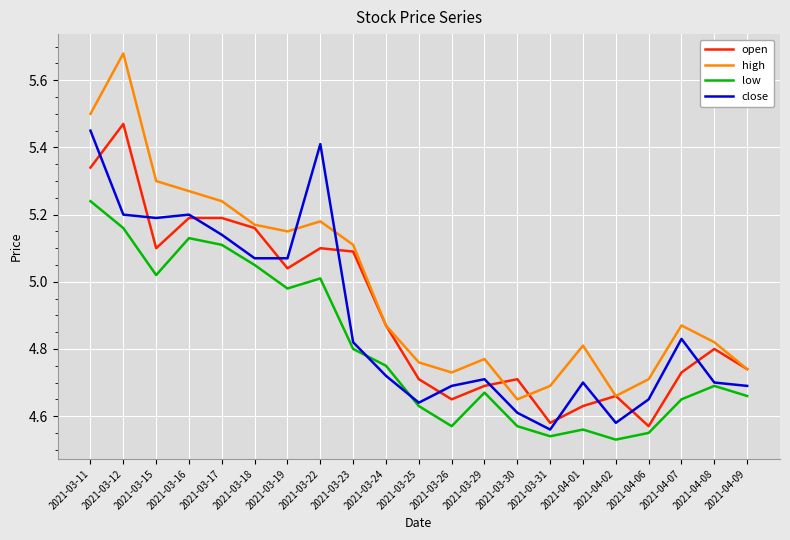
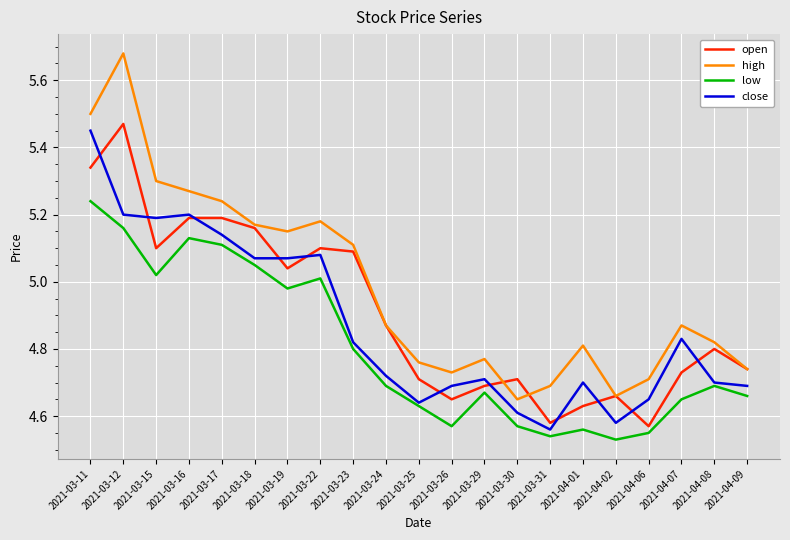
close, 2021-03-22: 5.41 -> 5.08
low, 2021-03-24: 4.75 -> 4.69
